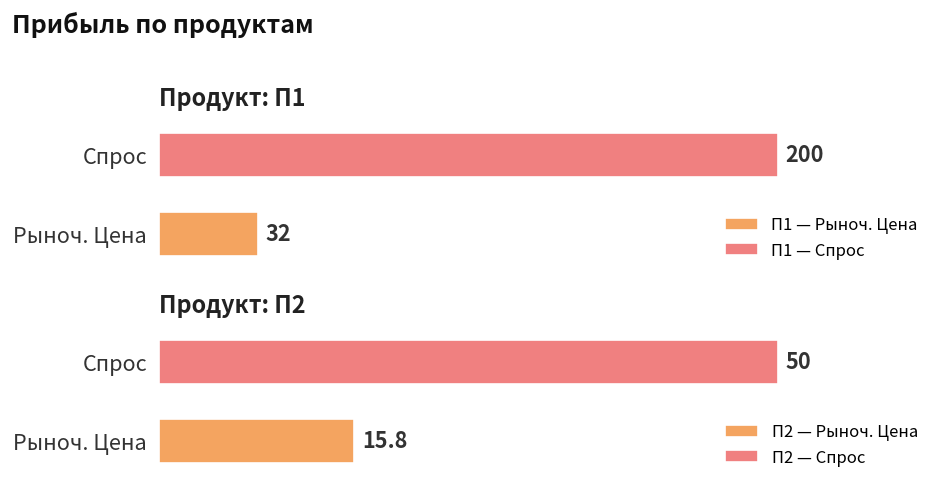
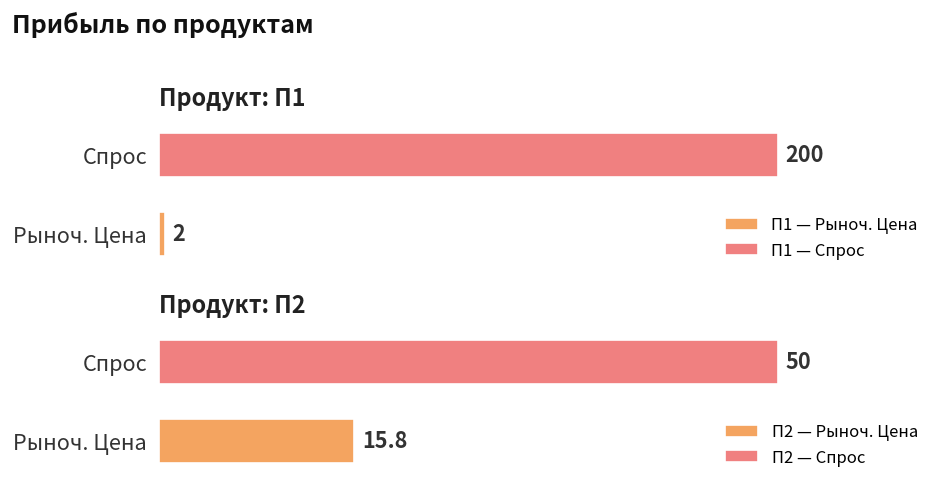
Продукт: П1, Рыноч. Цена: 32 -> 2
